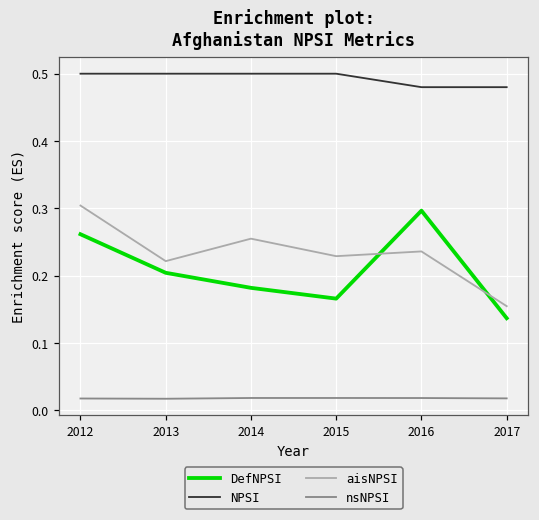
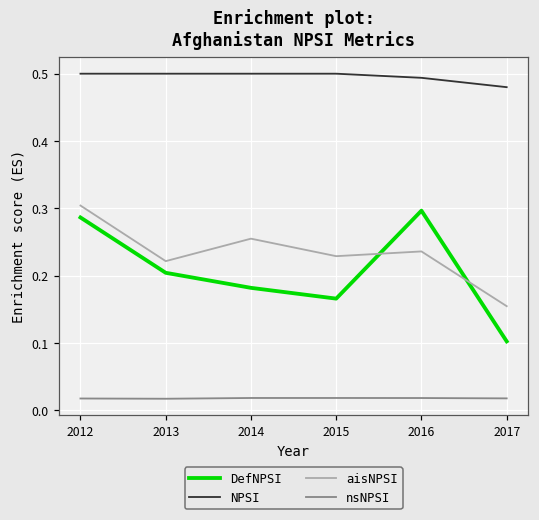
DefNPSI, 2012: 0.26 -> 0.29
NPSI, 2016: 0.48 -> 0.49
DefNPSI, 2017: 0.14 -> 0.10
